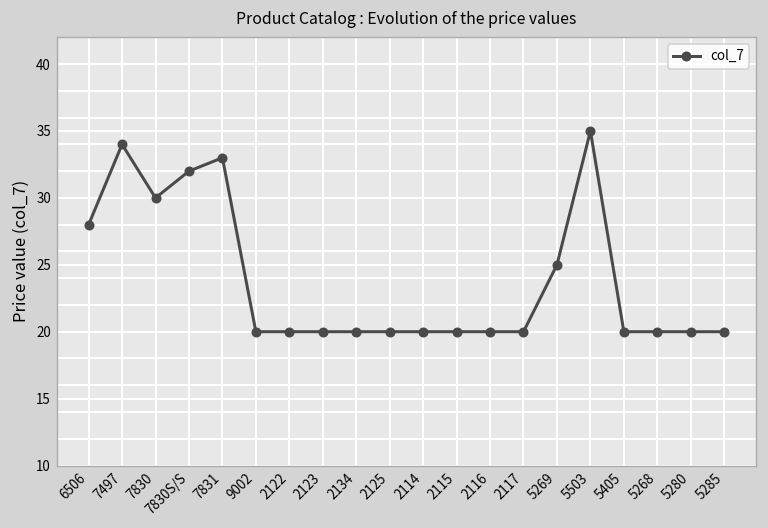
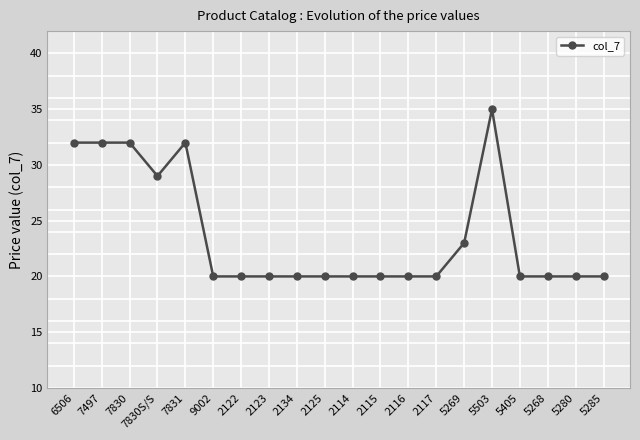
6506: 28 -> 32
7497: 34 -> 32
7830: 30 -> 32
7830S/S: 32 -> 29
7831: 33 -> 32
5269: 25 -> 23
